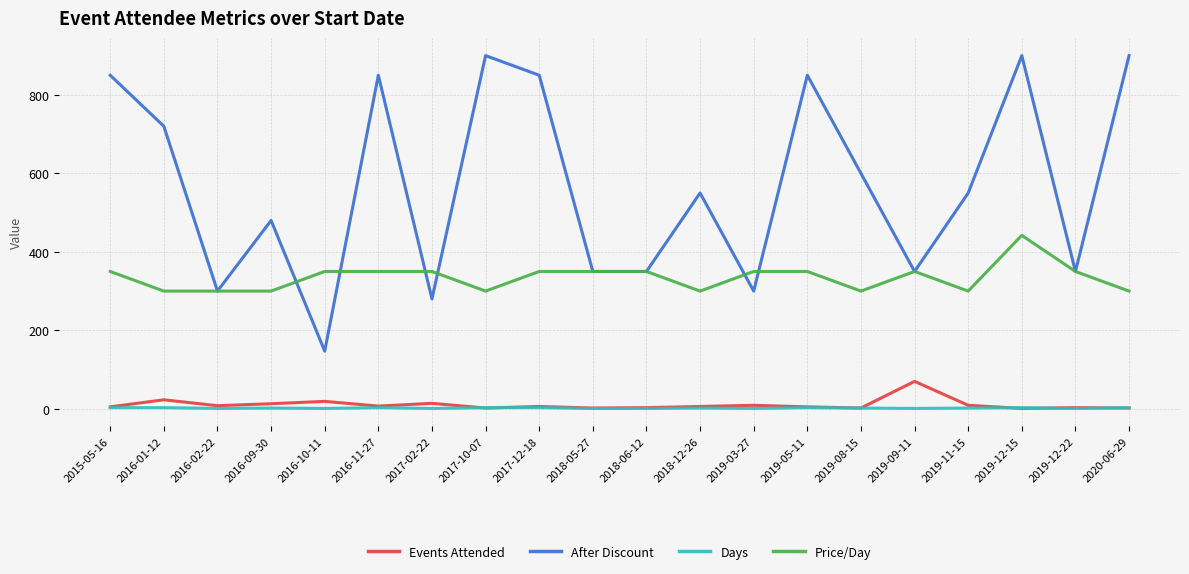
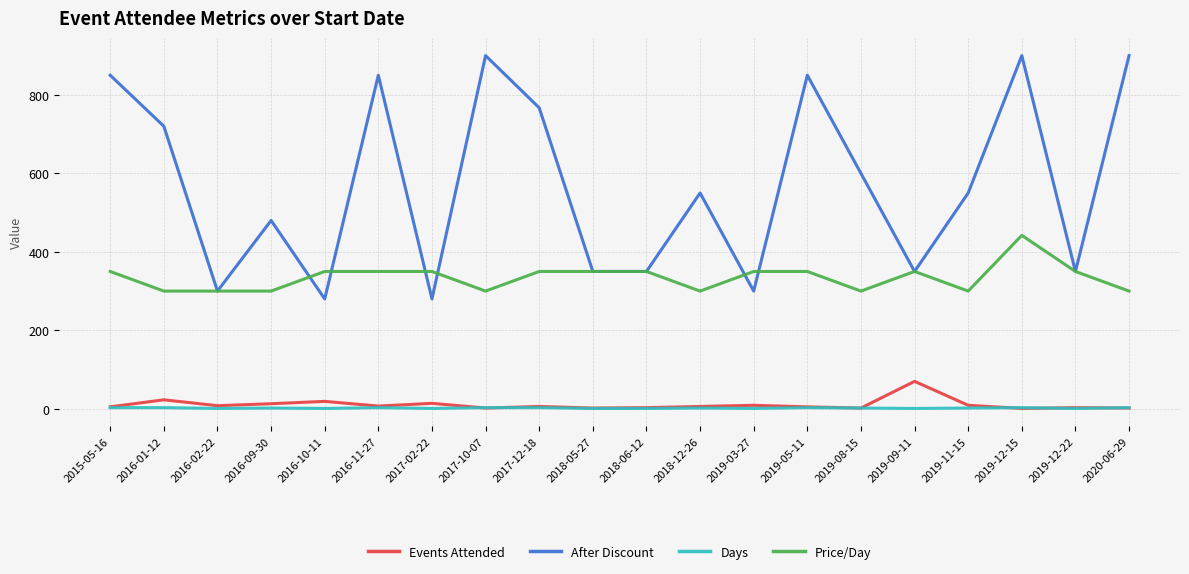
After Discount, 2016-10-11: 150 -> 280
After Discount, 2017-12-18: 850 -> 770
